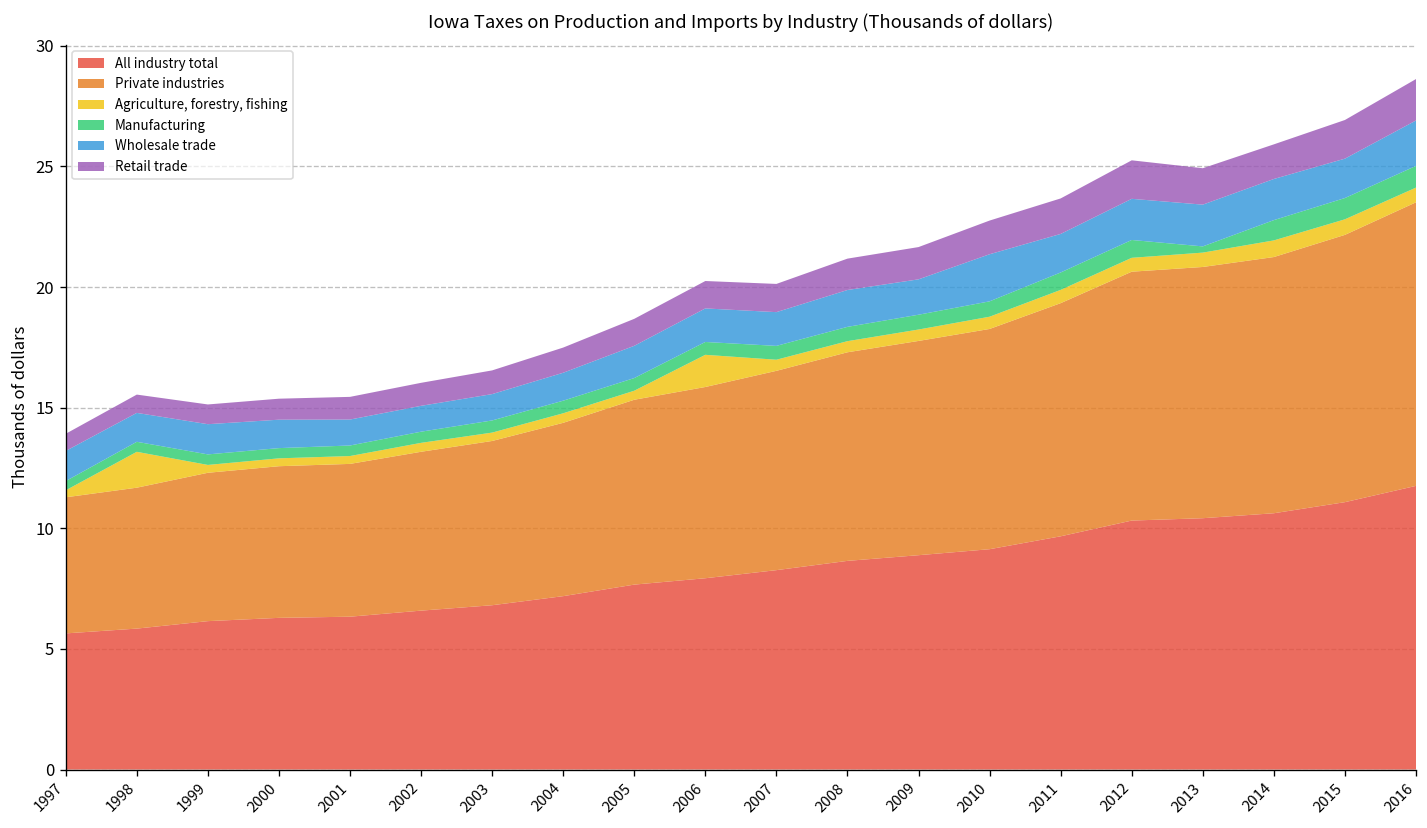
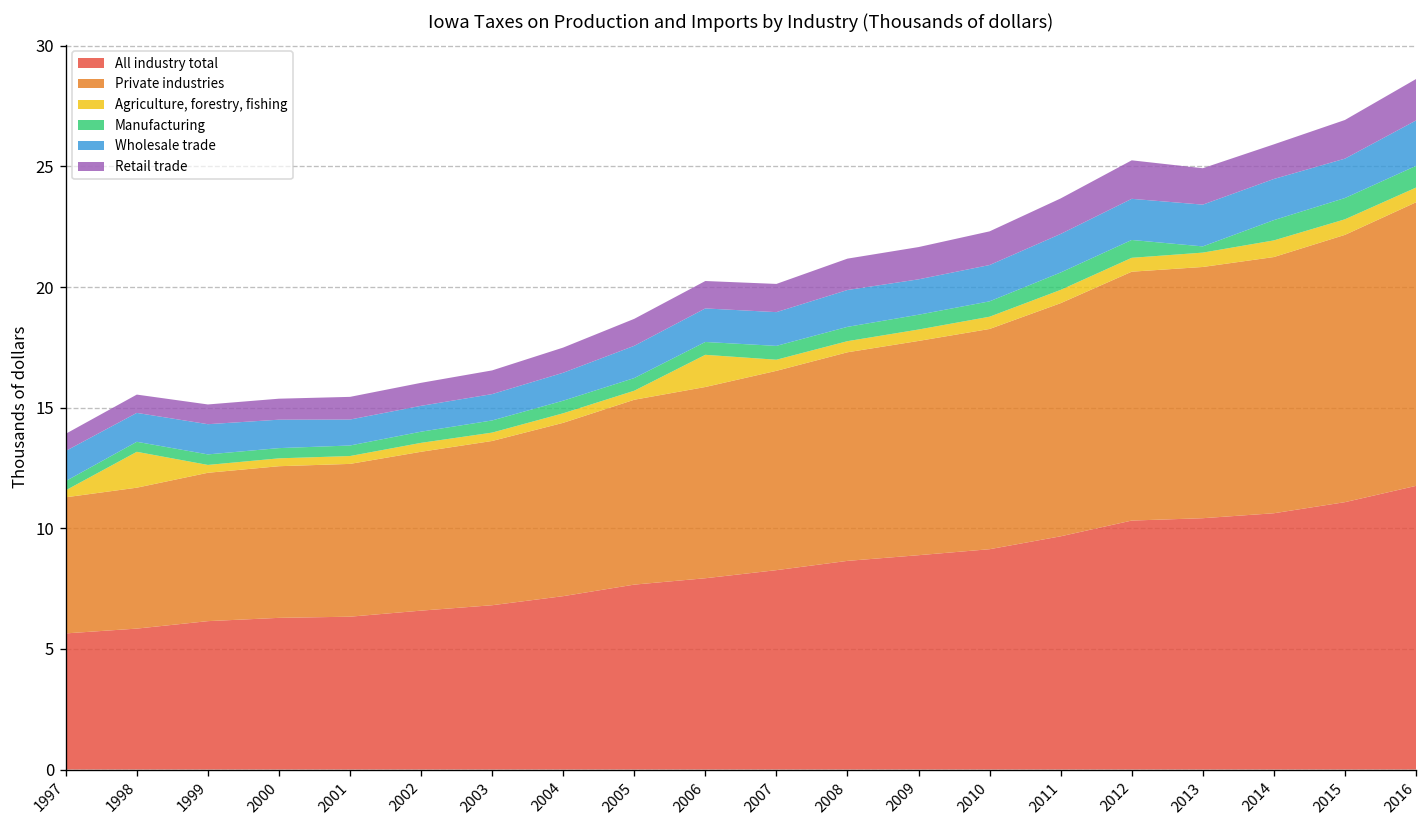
Wholesale trade, 2010: 2.0 -> 1.5
